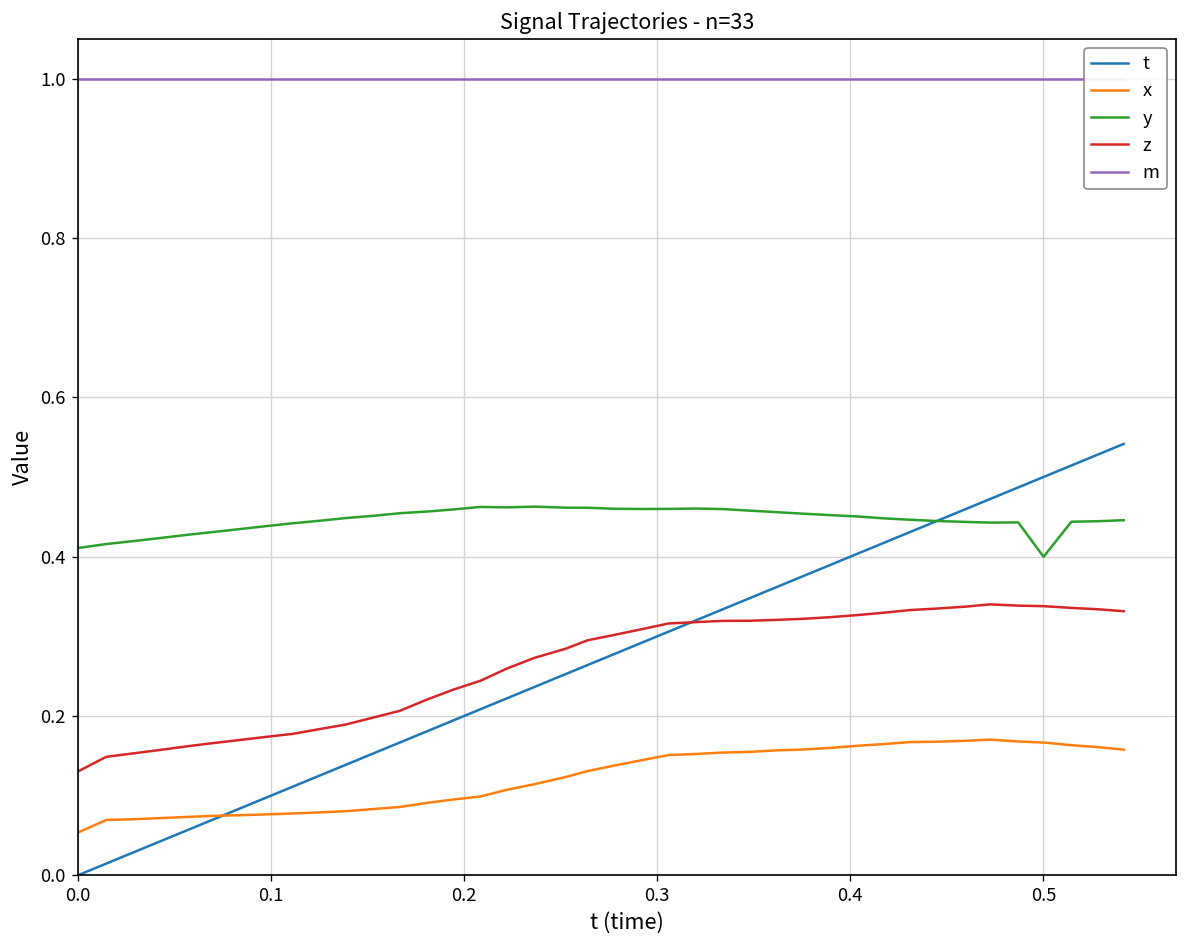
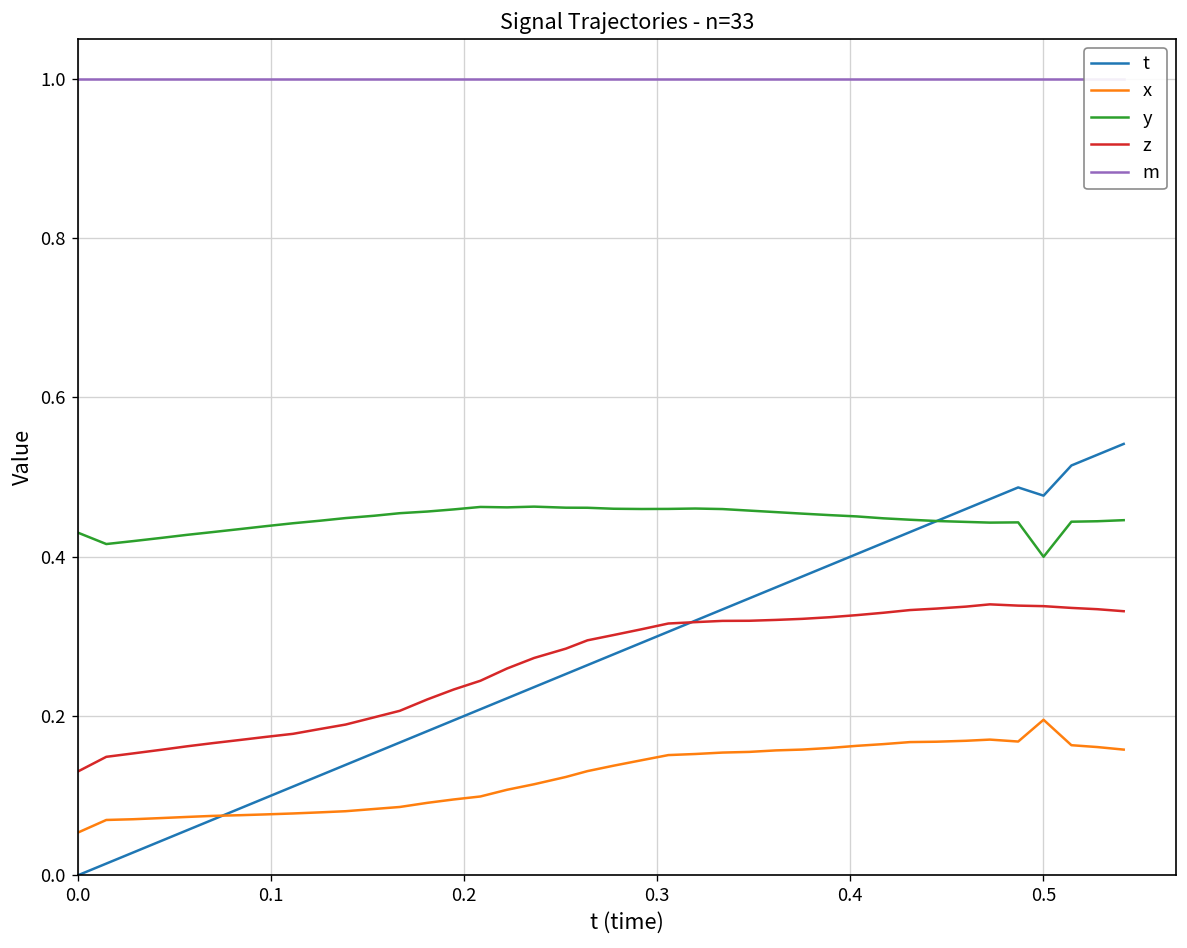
y, 0.0: 0.41 -> 0.43
t, 0.5: 0.50 -> 0.48
x, 0.5: 0.17 -> 0.20
